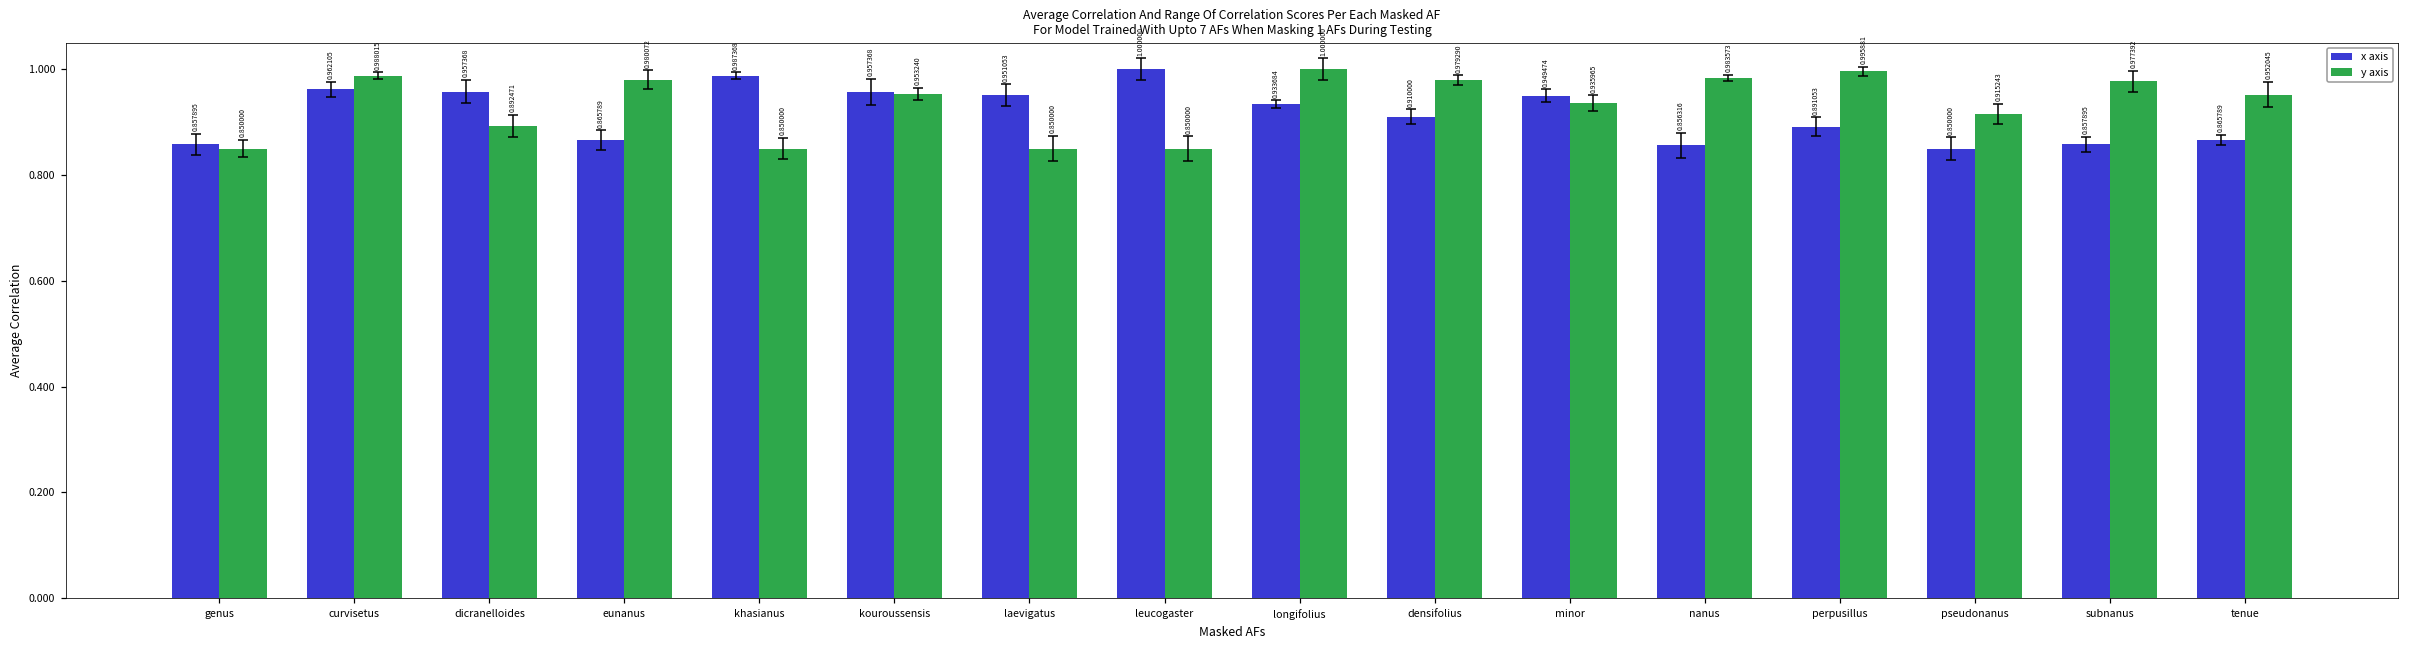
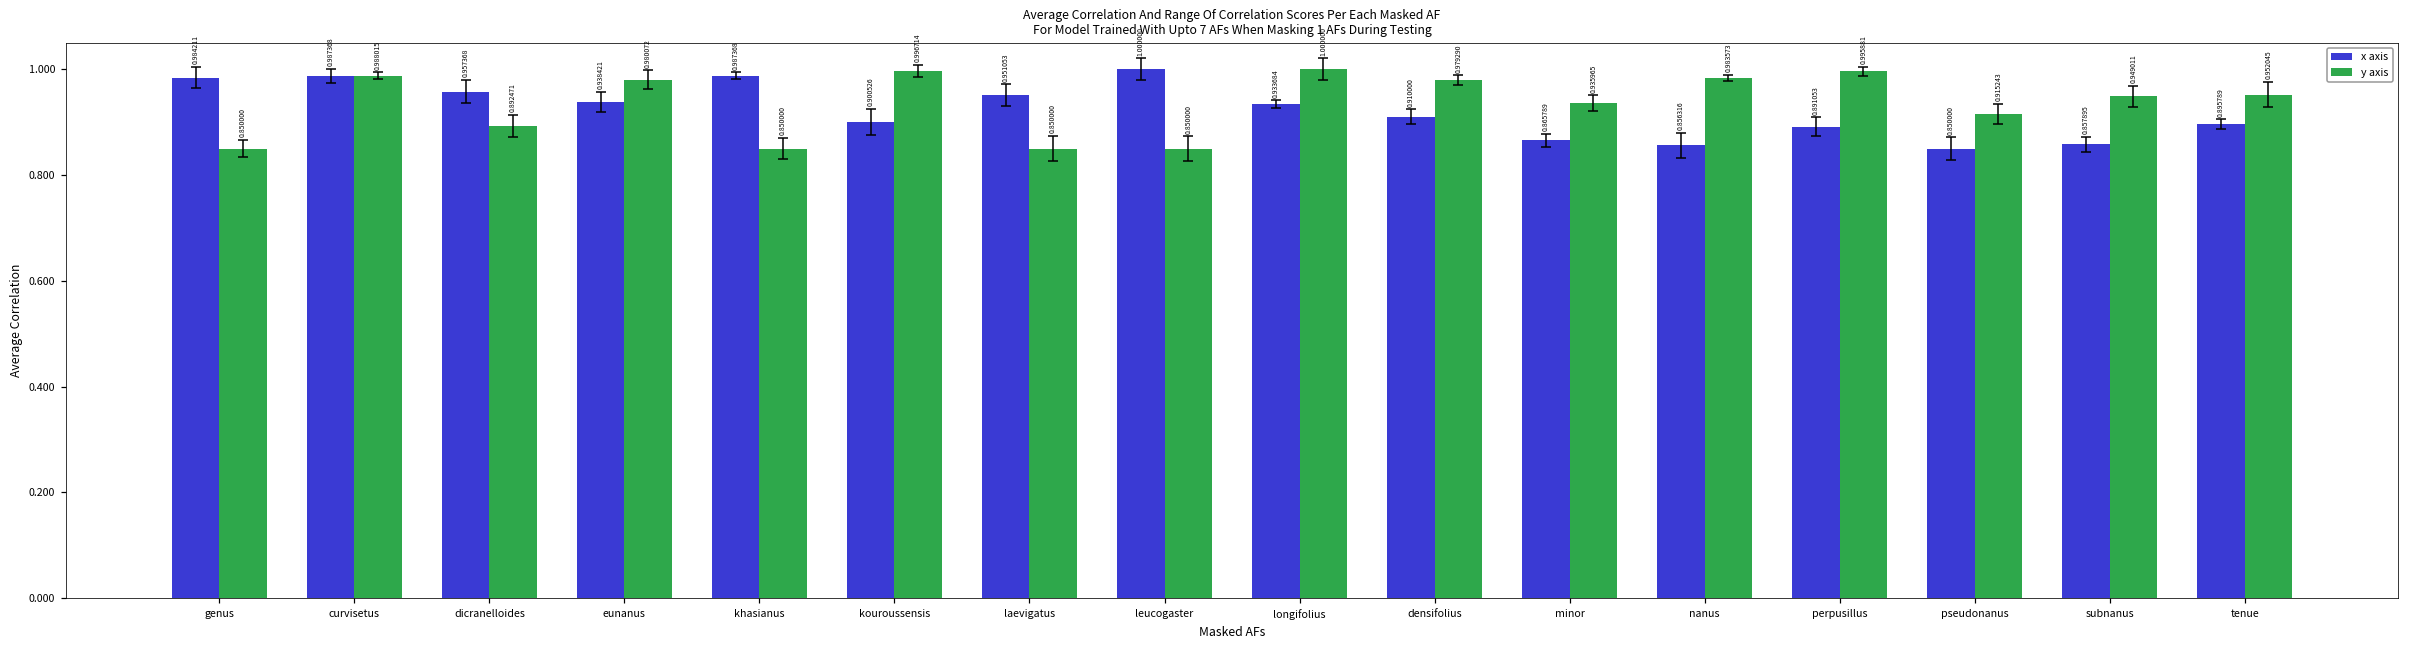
x axis, genus: 0.857895 -> 0.984211
x axis, curvisetus: 0.962105 -> 0.987368
x axis, eunanus: 0.865789 -> 0.938421
x axis, kouroussensis: 0.957368 -> 0.900526
y axis, kouroussensis: 0.953240 -> 0.996714
x axis, minor: 0.949474 -> 0.865789
y axis, subnanus: 0.977392 -> 0.949011
x axis, tenue: 0.865789 -> 0.895789
